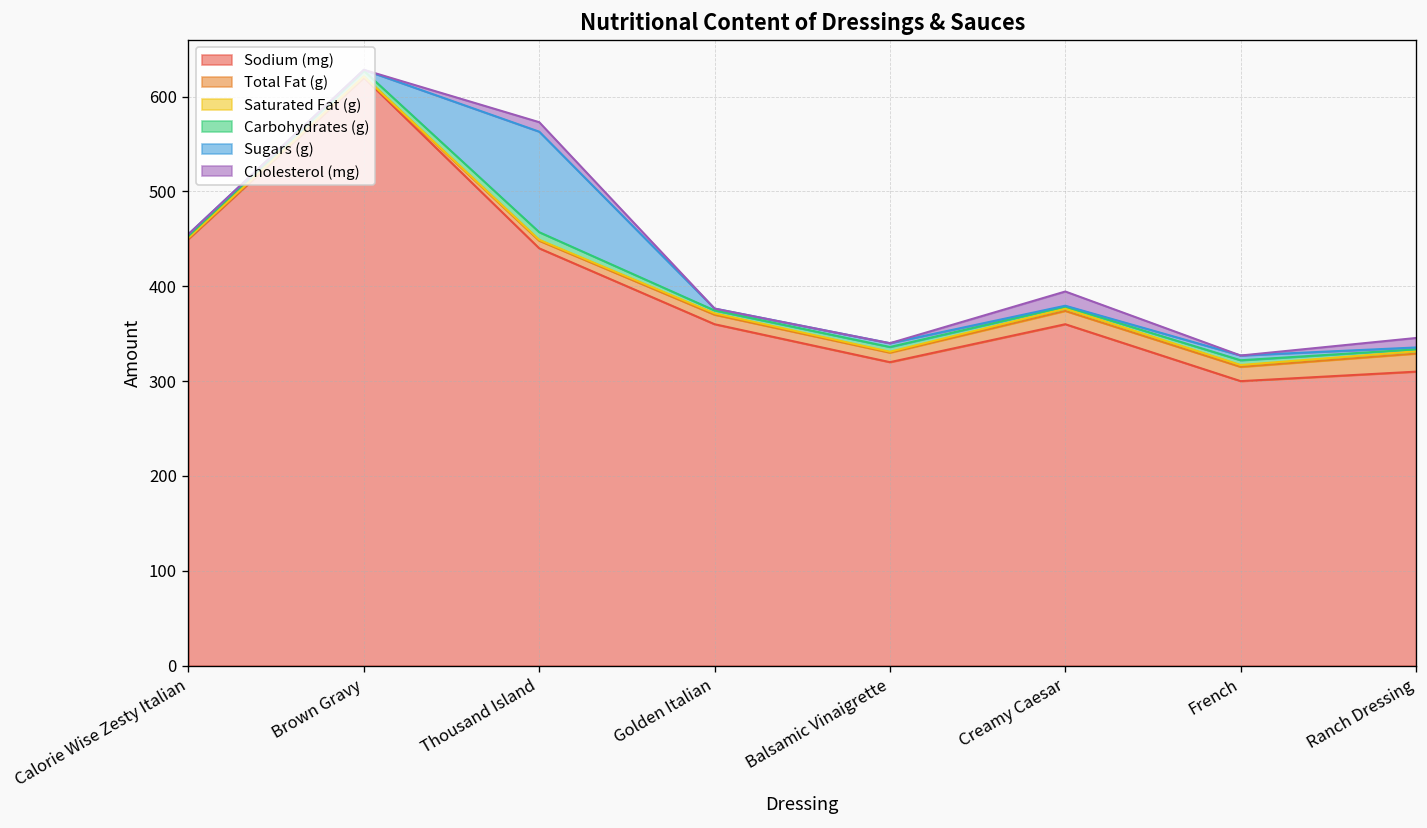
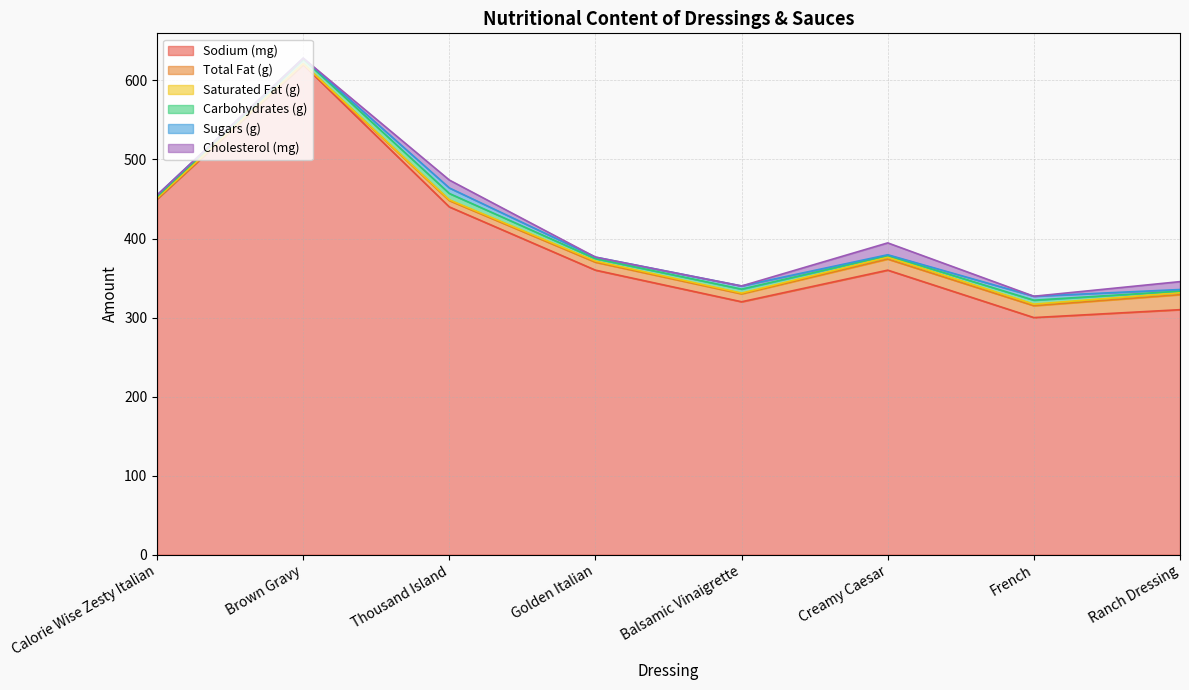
Sugars (g), Thousand Island: 110 -> 10
